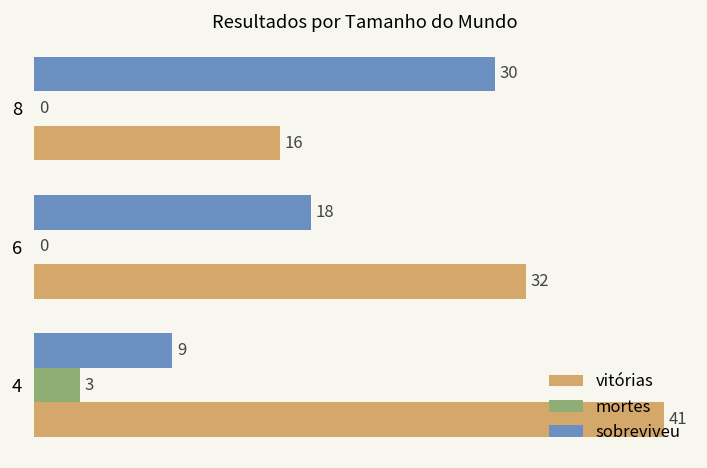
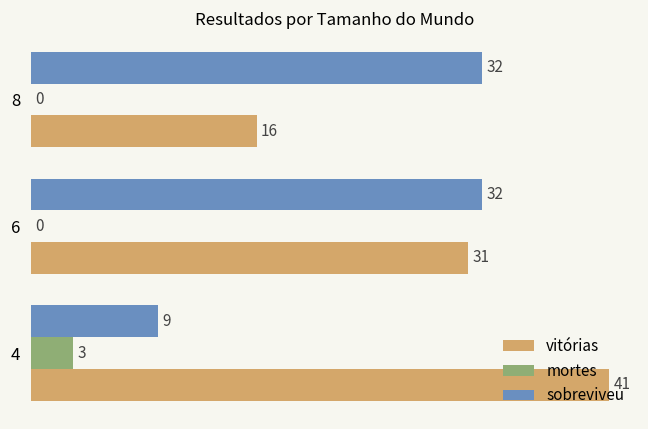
sobreviveu, 8: 30 -> 32
sobreviveu, 6: 18 -> 32
vitórias, 6: 32 -> 31
